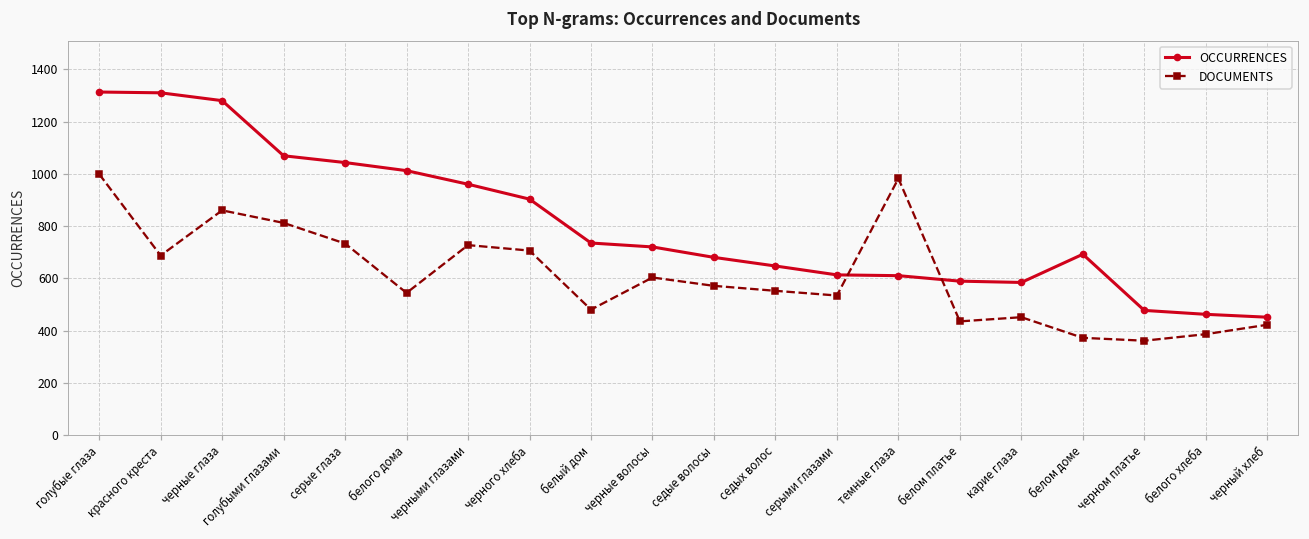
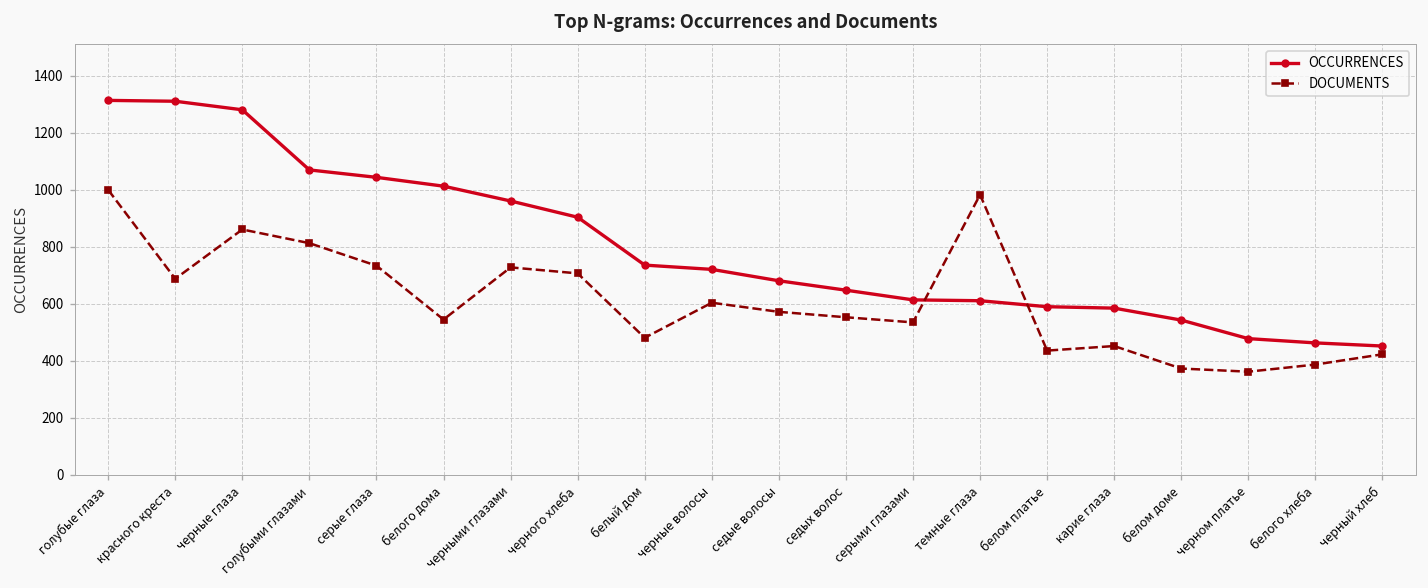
OCCURRENCES, белом доме: 690 -> 540
